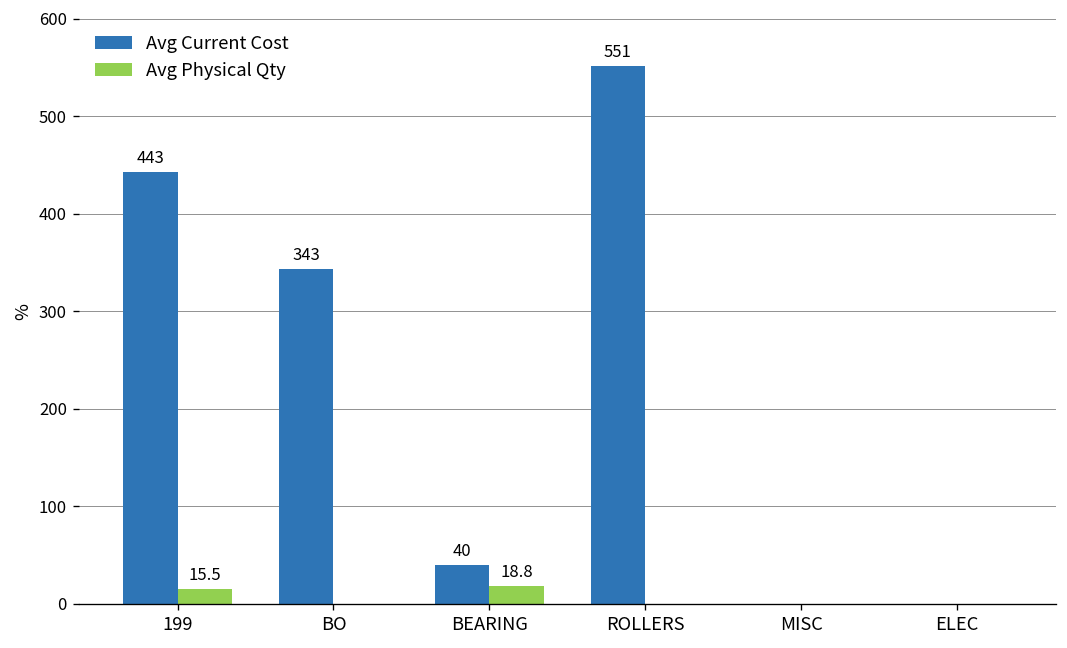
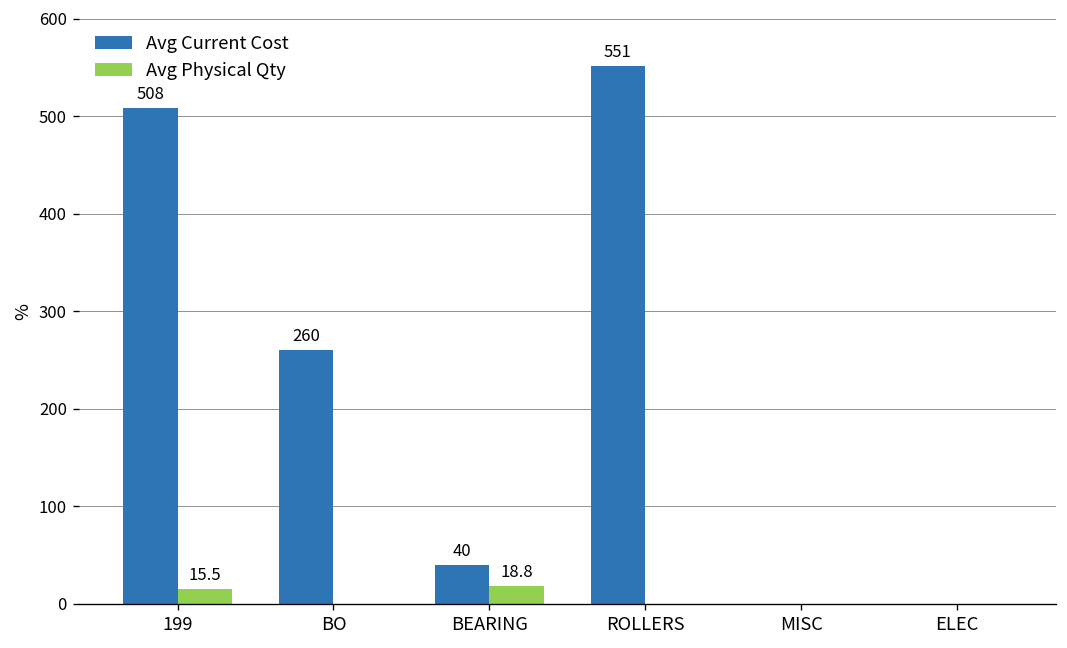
Avg Current Cost, 199: 443 -> 508
Avg Current Cost, BO: 343 -> 260
